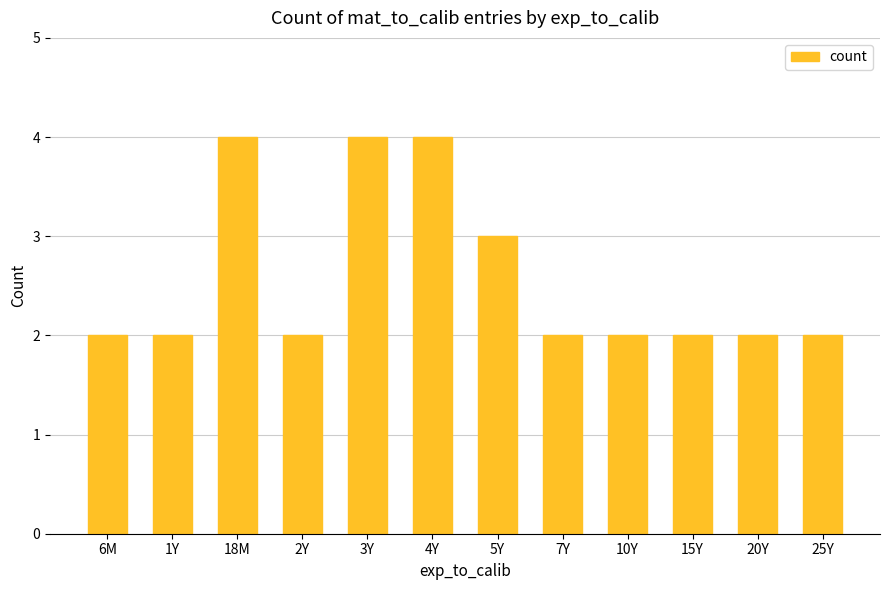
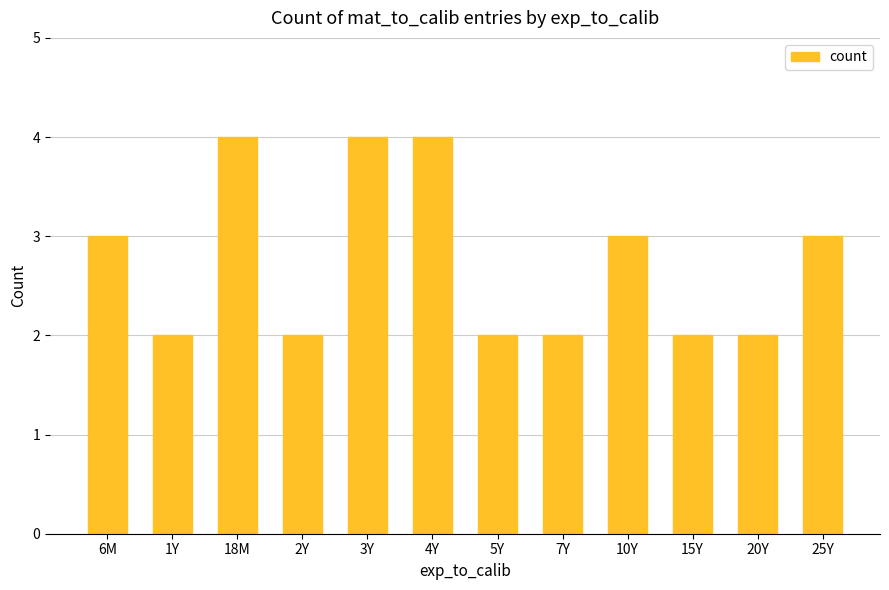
6M: 2 -> 3
5Y: 3 -> 2
10Y: 2 -> 3
25Y: 2 -> 3
